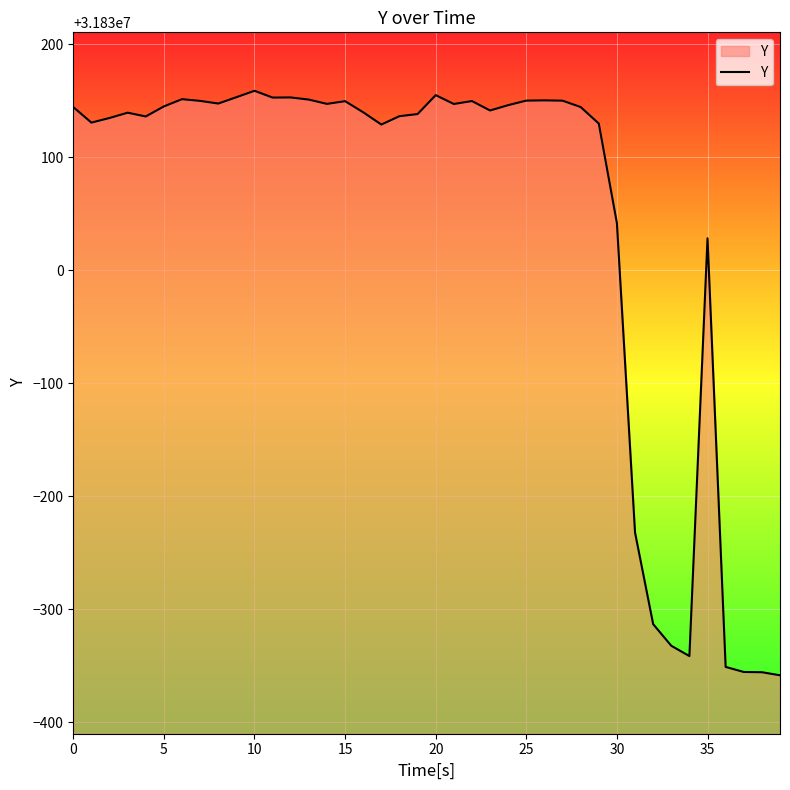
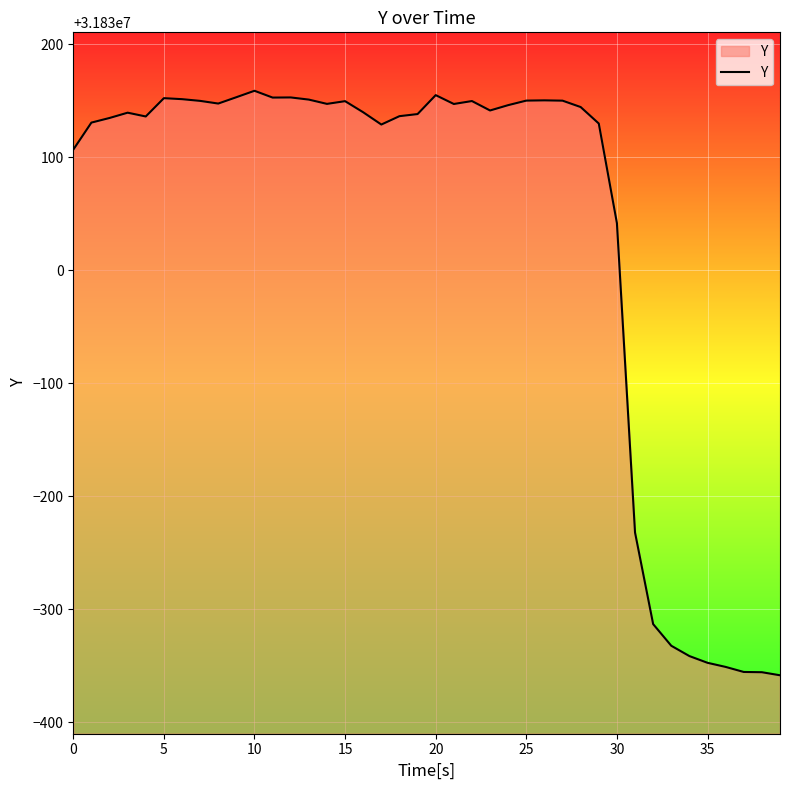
0: 31830144 -> 31830107
5: 31830145 -> 31830152
35: 31830028 -> 31829653
